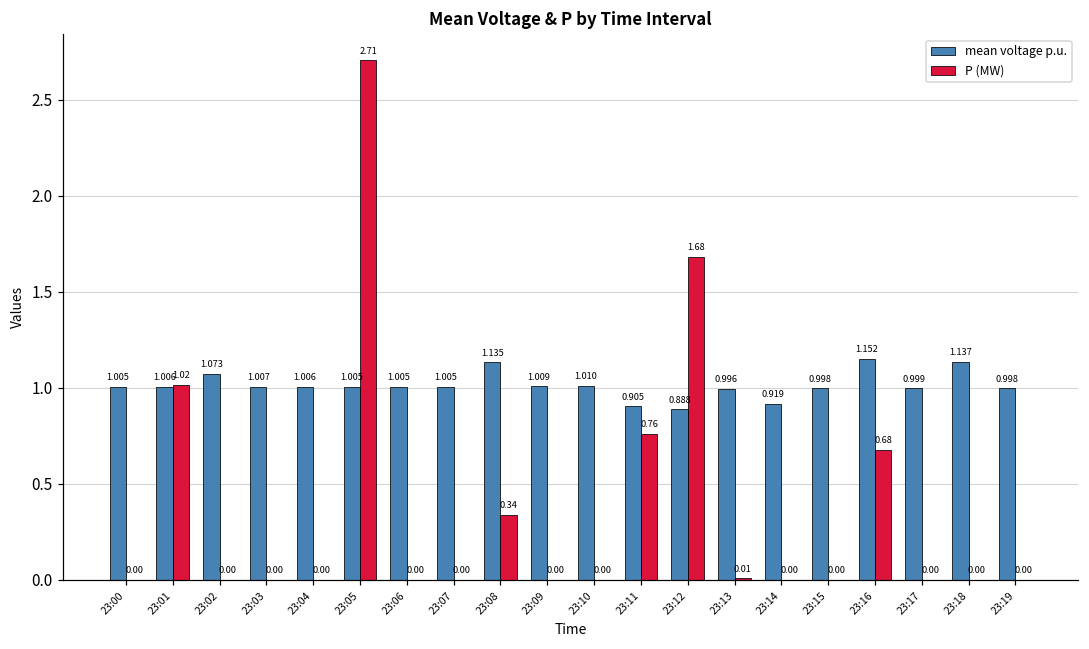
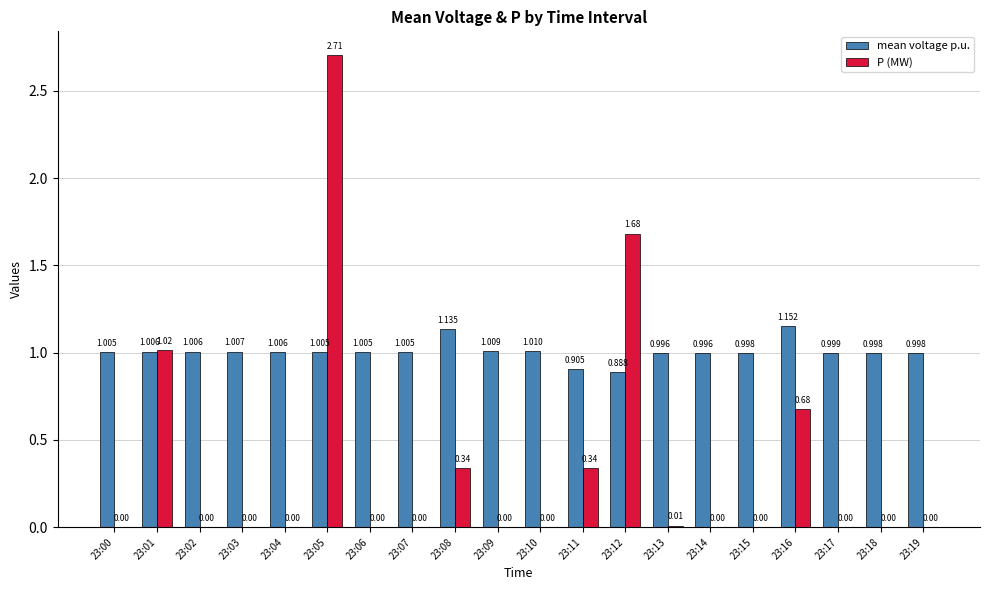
mean voltage p.u., 23:02: 1.073 -> 1.006
P (MW), 23:11: 0.76 -> 0.34
mean voltage p.u., 23:14: 0.919 -> 0.996
mean voltage p.u., 23:18: 1.137 -> 0.998
